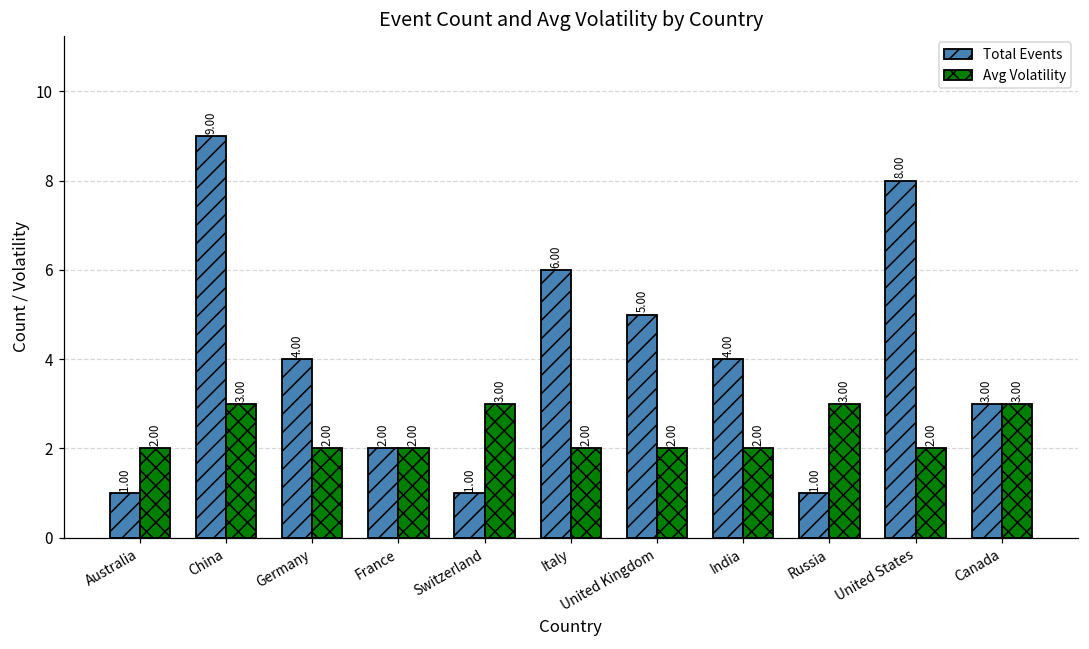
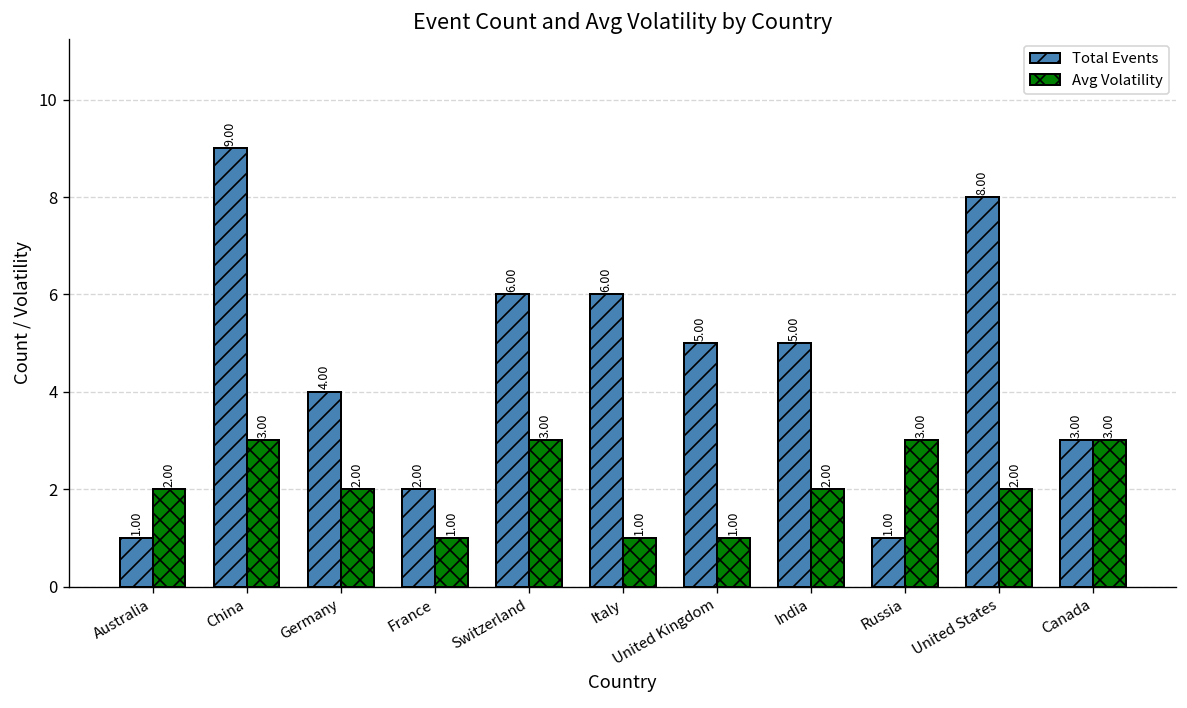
Avg Volatility, France: 2.00 -> 1.00
Total Events, Switzerland: 1.00 -> 6.00
Avg Volatility, Italy: 2.00 -> 1.00
Avg Volatility, United Kingdom: 2.00 -> 1.00
Total Events, India: 4.00 -> 5.00
